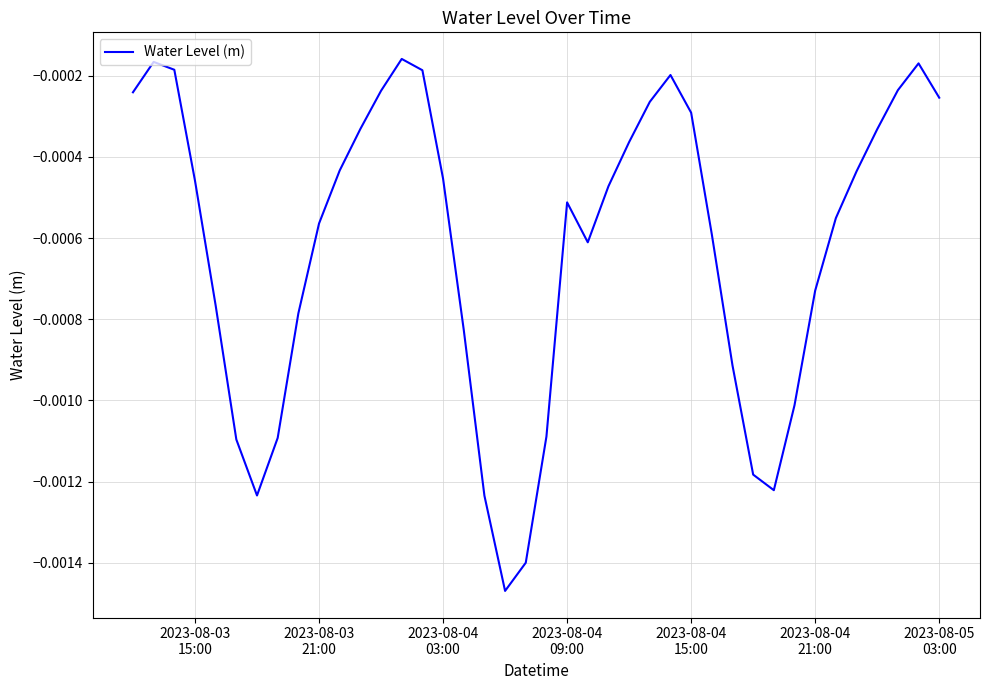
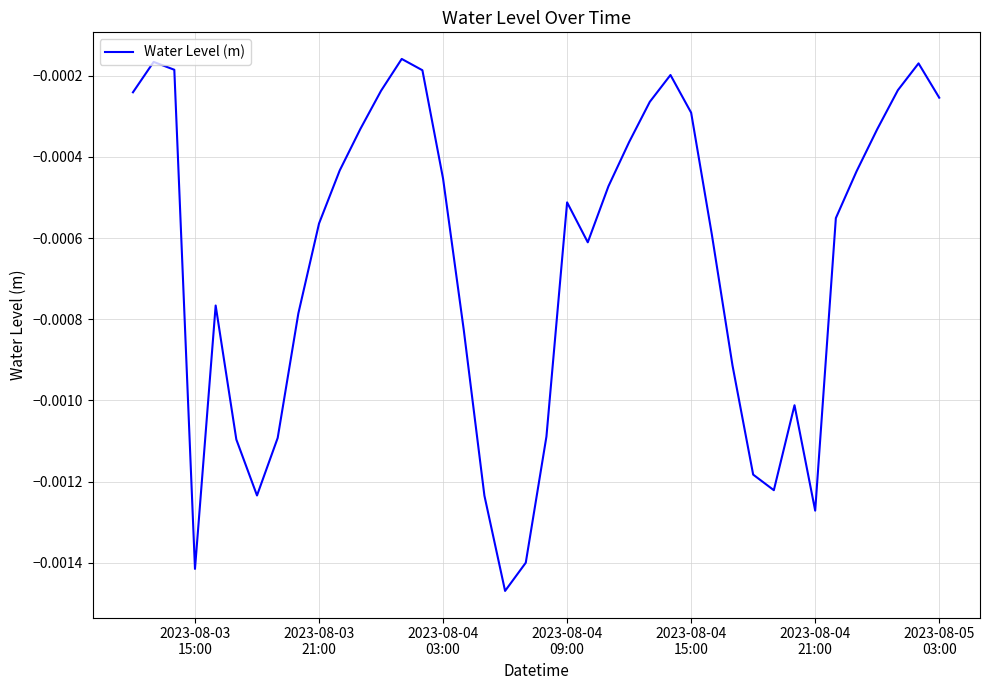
2023-08-03 15:00: -0.00046 -> -0.00141
2023-08-04 21:00: -0.00073 -> -0.00127
